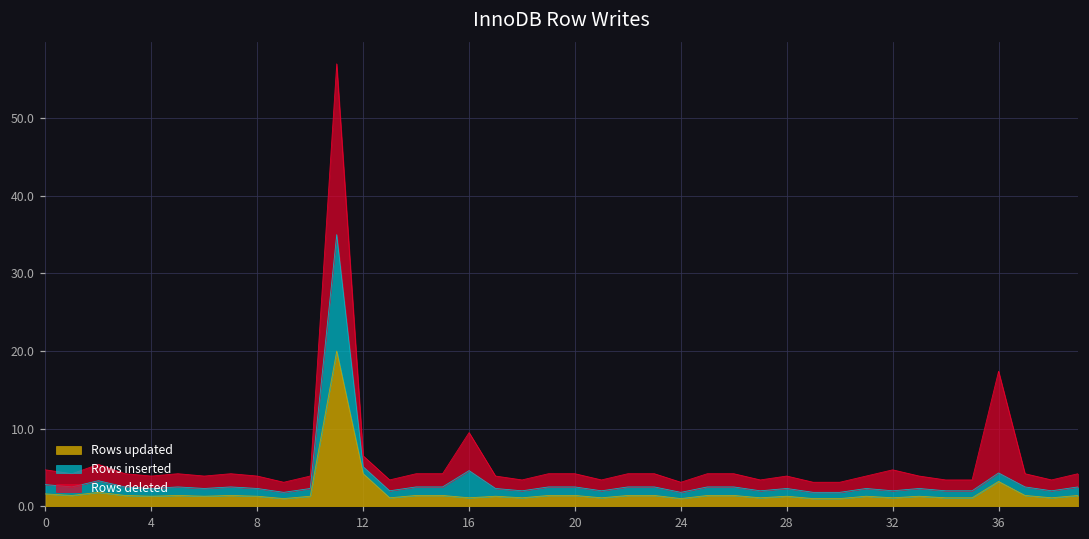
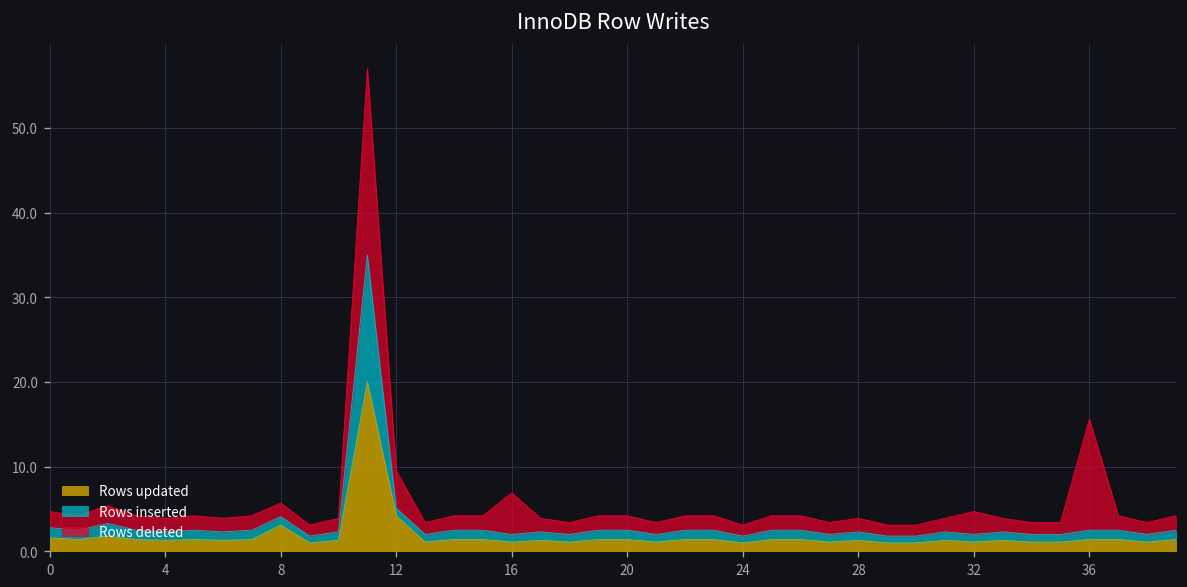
Rows updated, 8: 1 -> 3
Rows deleted, 12: 1 -> 4
Rows inserted, 16: 3 -> 1
Rows updated, 36: 3 -> 1
